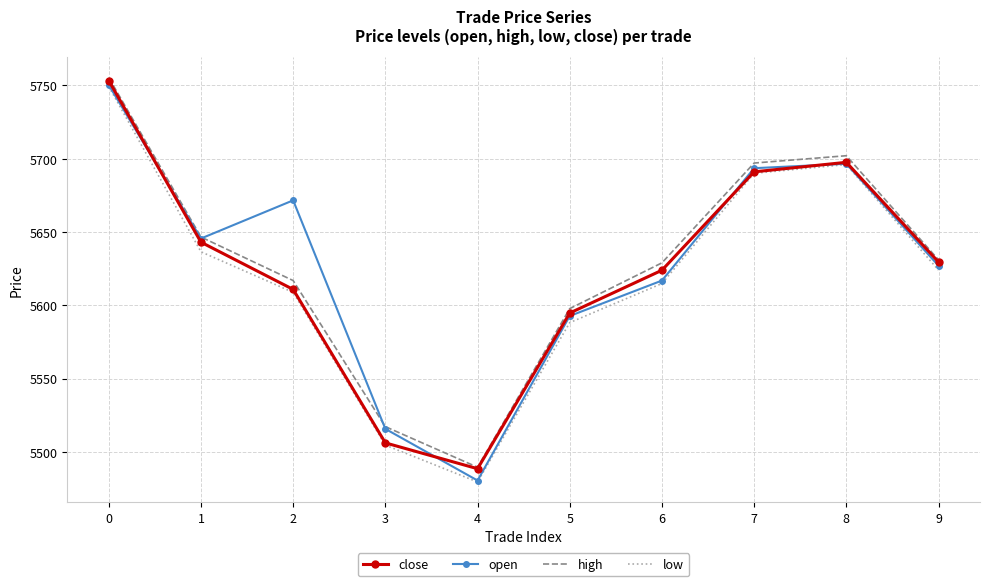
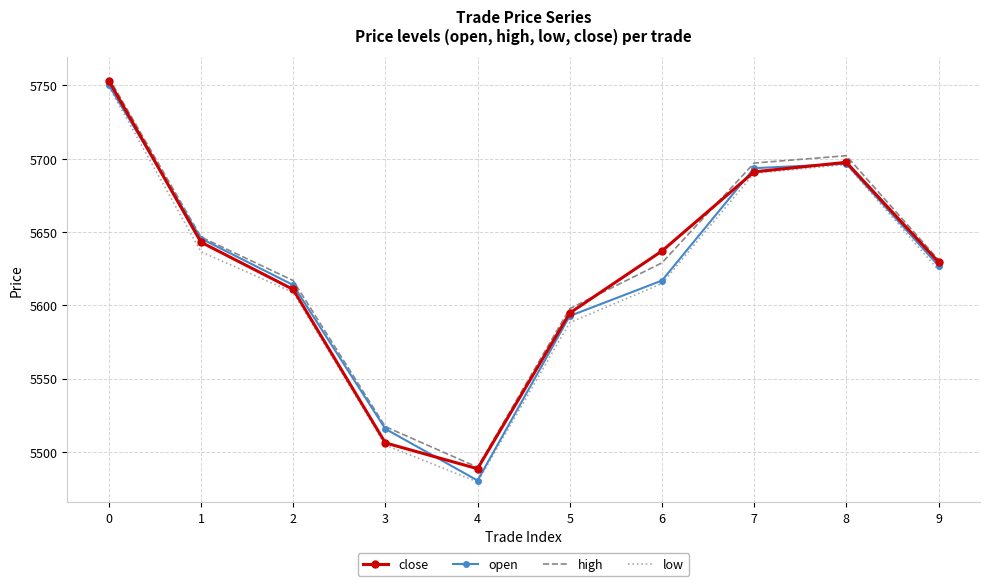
open, 2: 5672 -> 5614
close, 6: 5624 -> 5637
